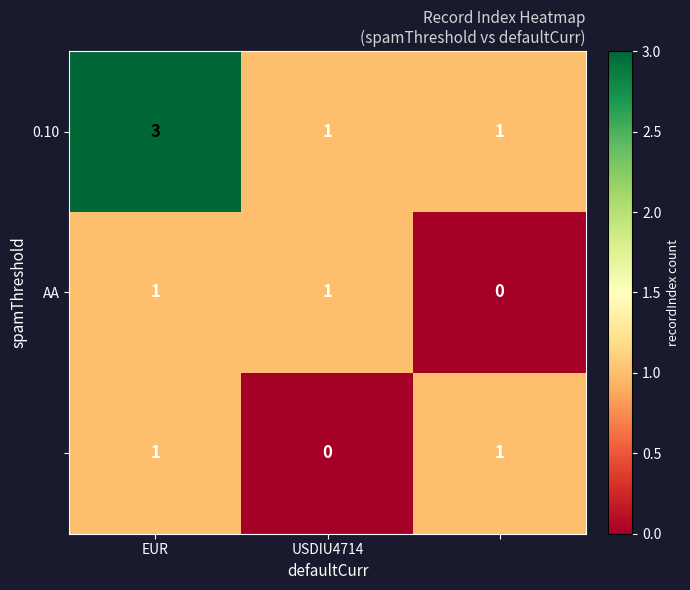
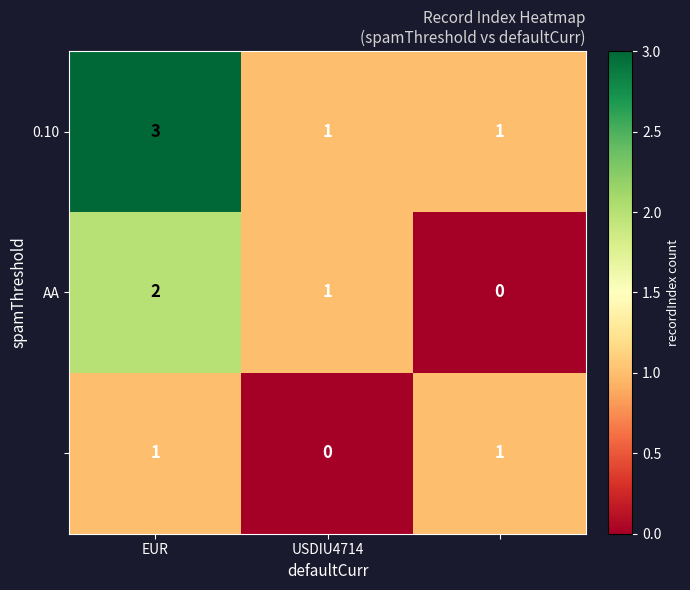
AA, EUR: 1 -> 2
